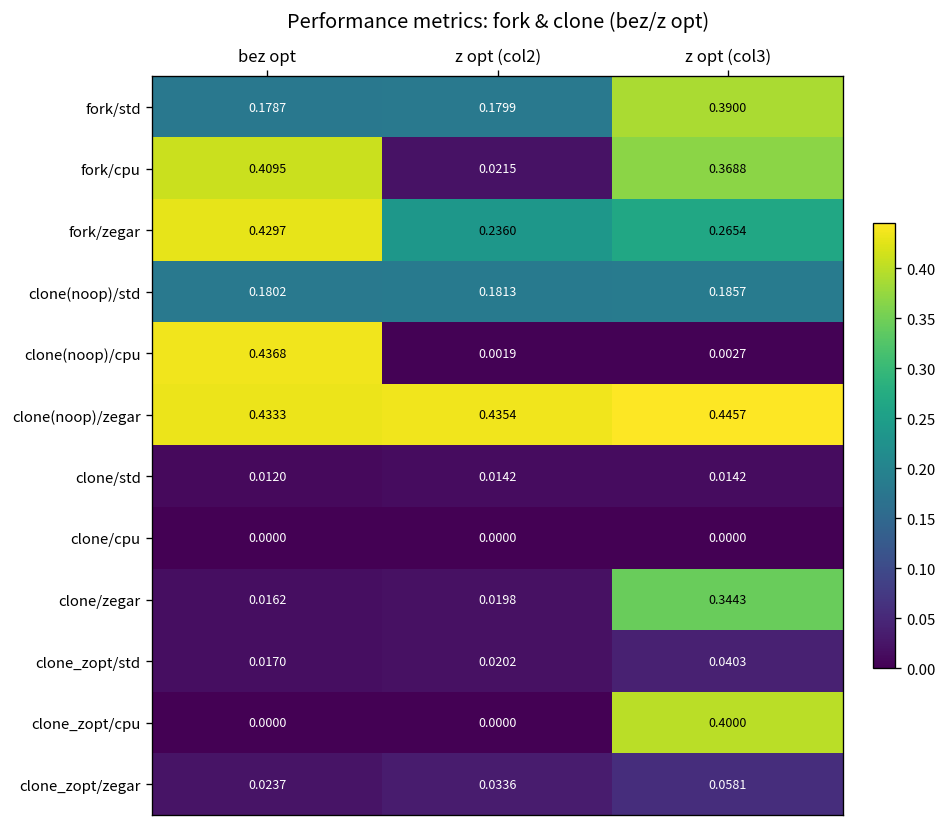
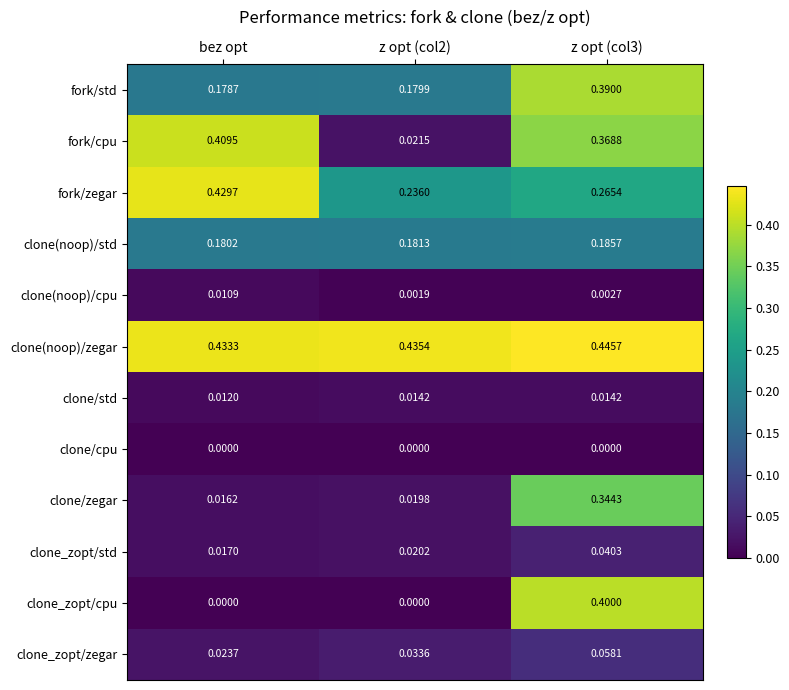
clone(noop)/cpu, bez opt: 0.4368 -> 0.0109
